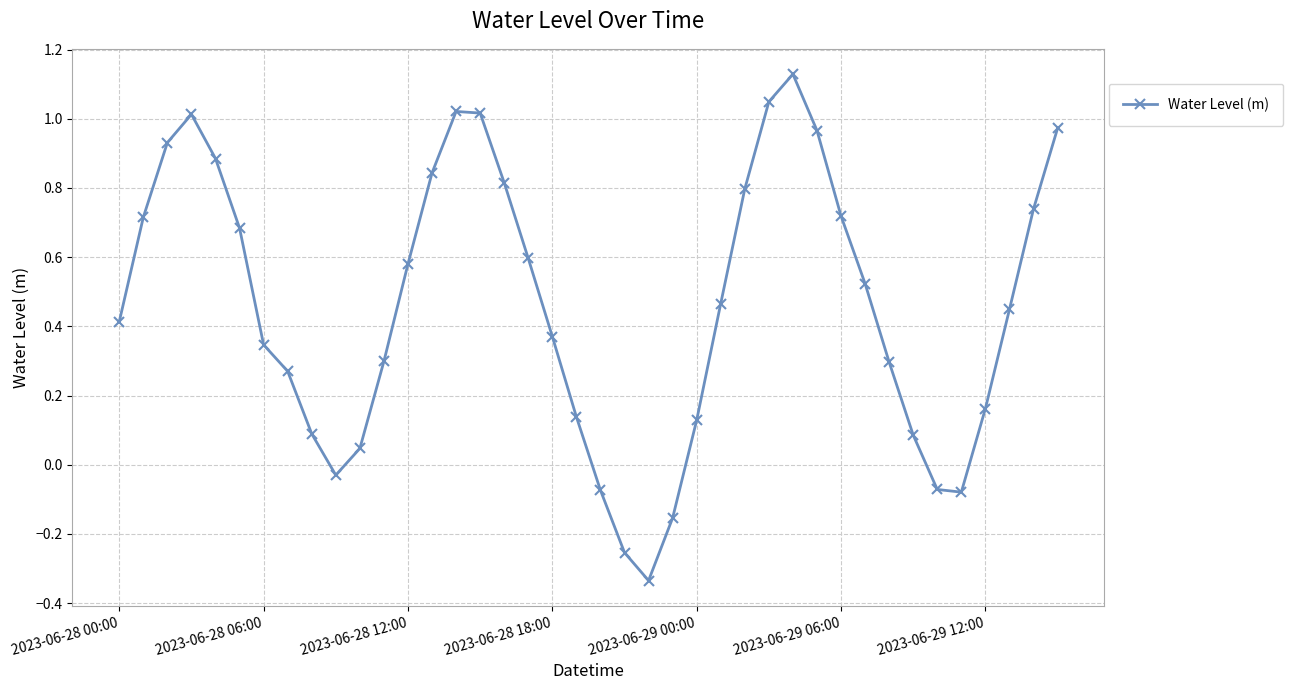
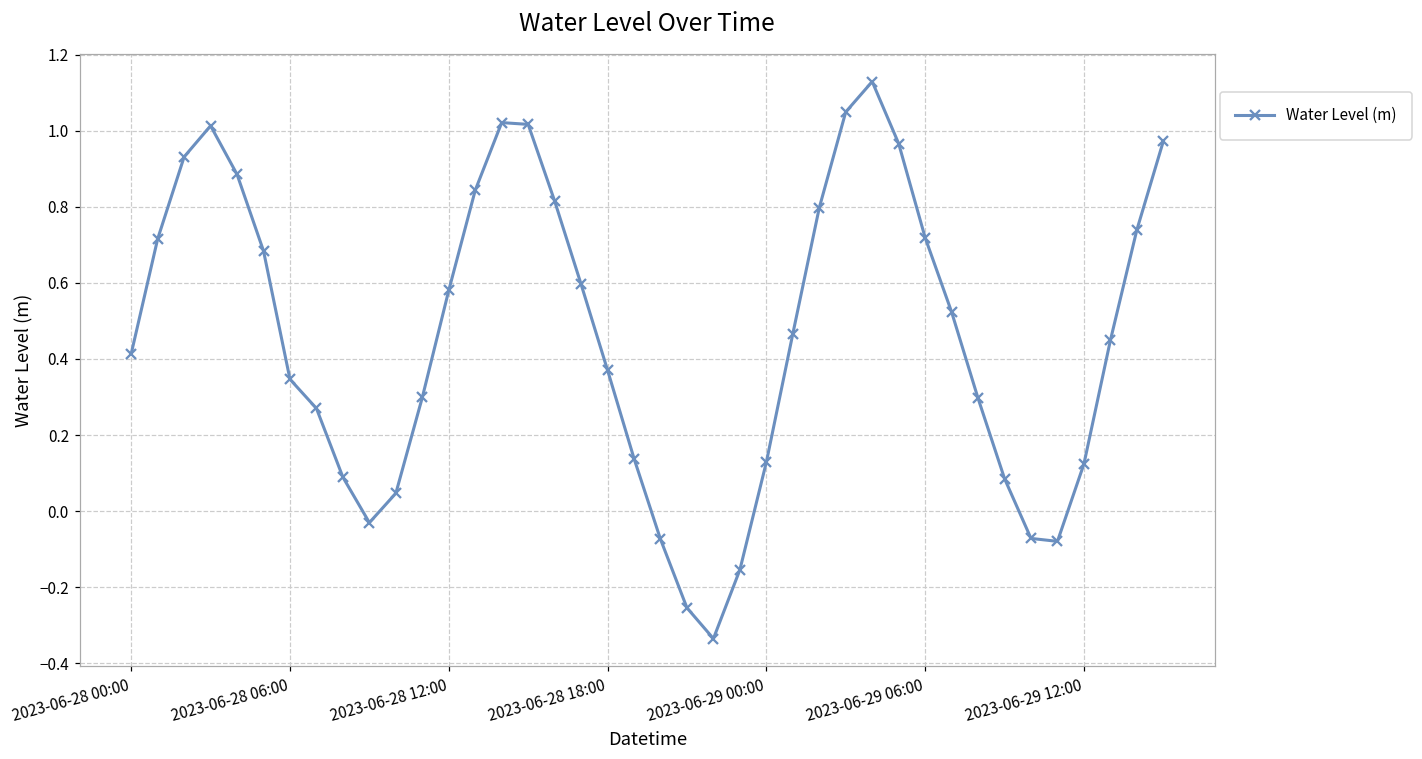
2023-06-29 12:00: 0.16 -> 0.12
